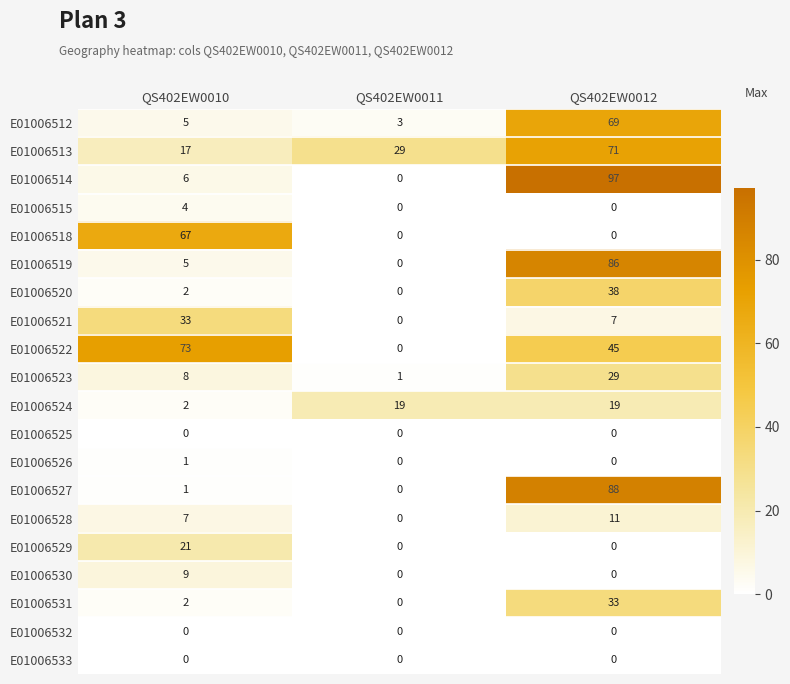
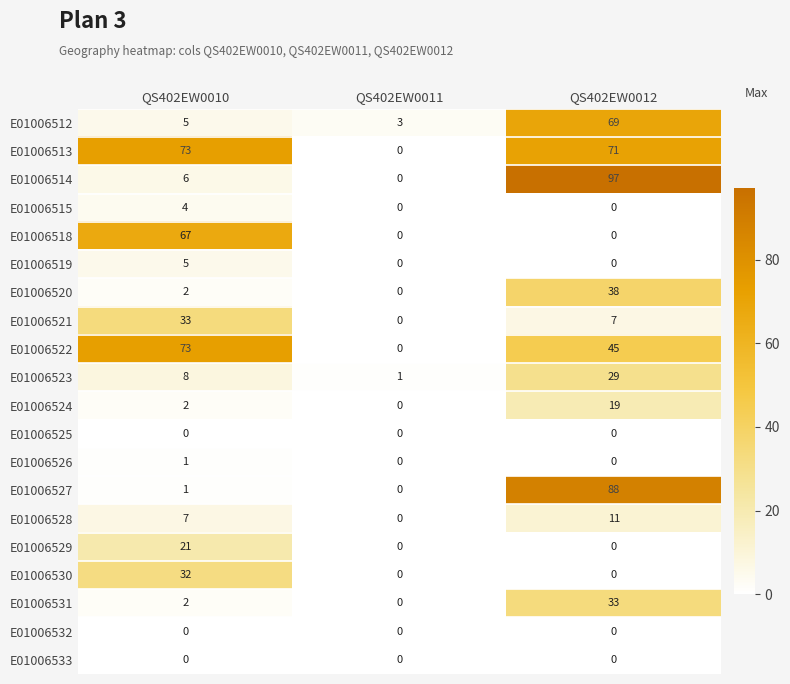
E01006513, QS402EW0010: 17 -> 73
E01006513, QS402EW0011: 29 -> 0
E01006519, QS402EW0012: 86 -> 0
E01006524, QS402EW0011: 19 -> 0
E01006530, QS402EW0010: 9 -> 32
